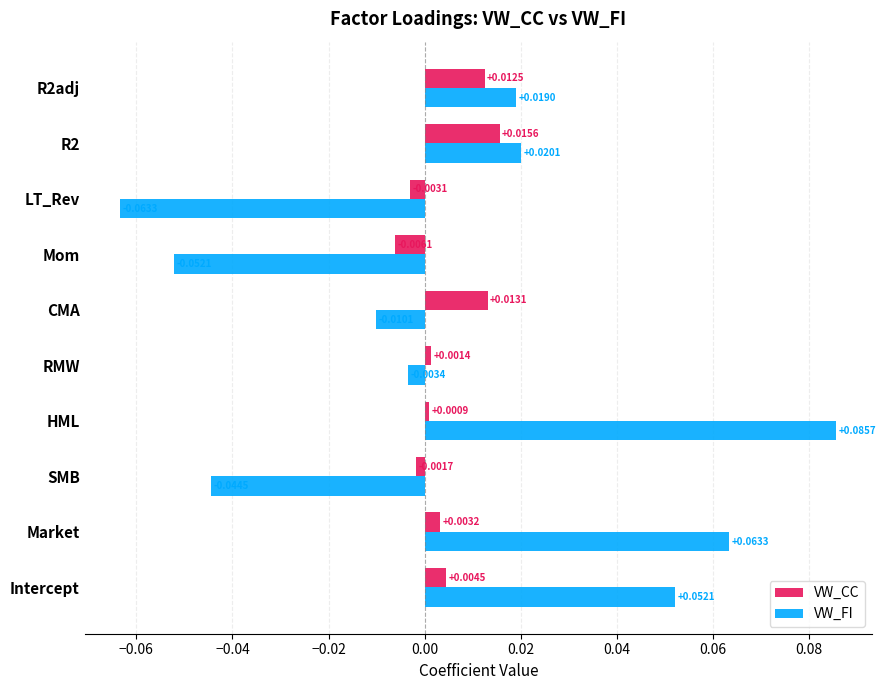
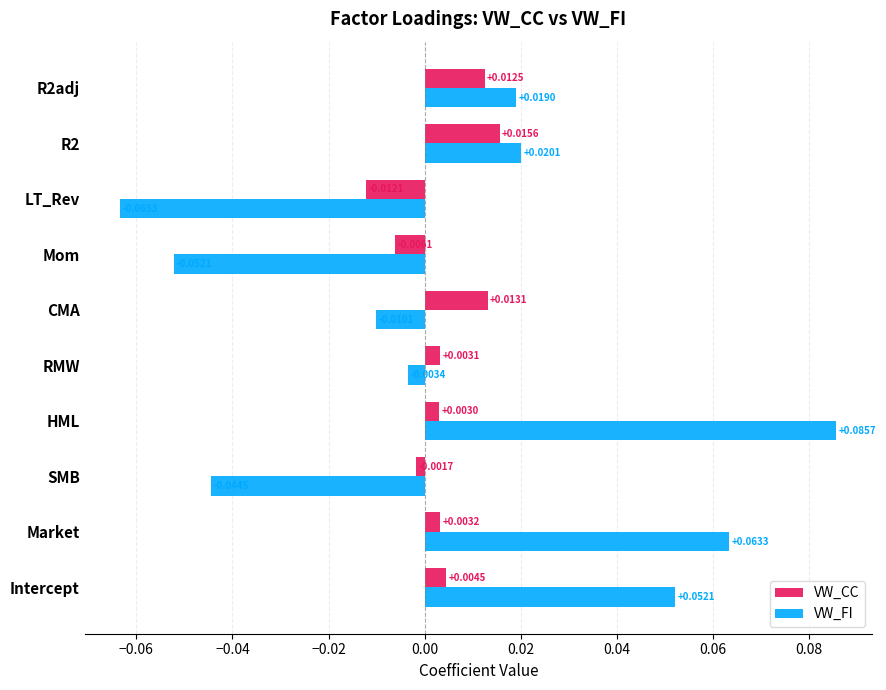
VW_CC, LT_Rev: -0.003 -> -0.012
VW_CC, RMW: +0.0014 -> +0.0031
VW_CC, HML: +0.0009 -> +0.0030
